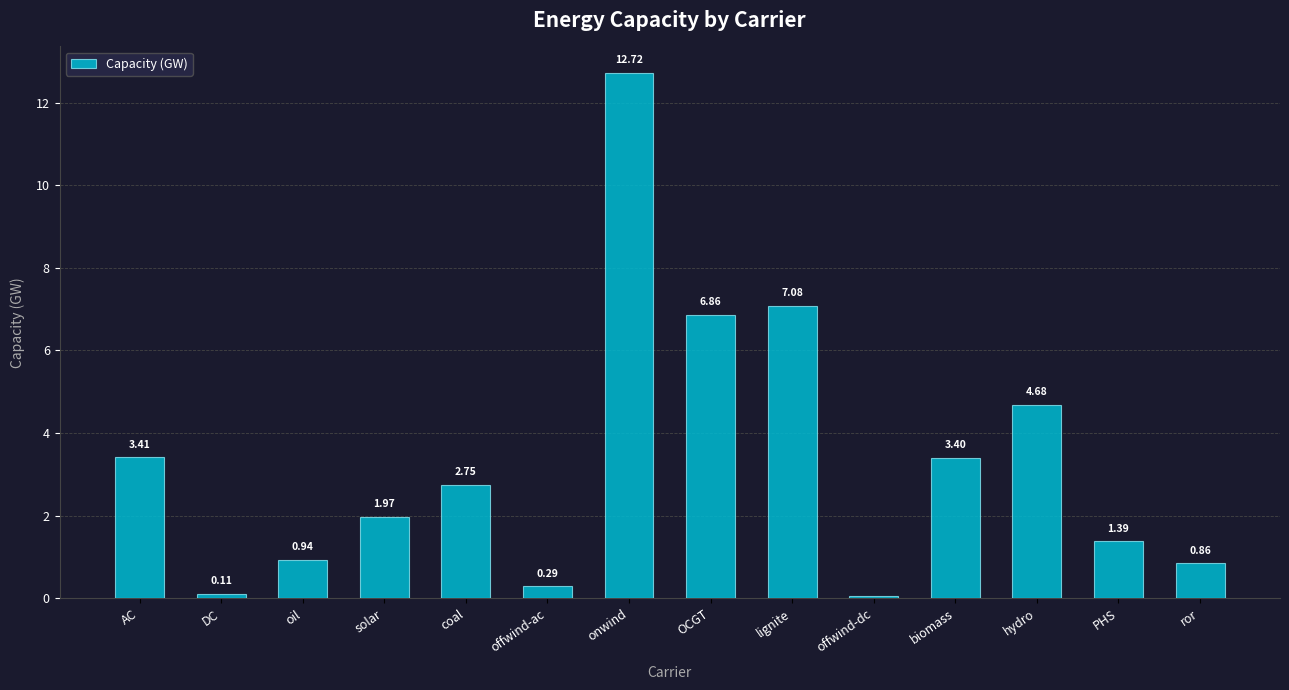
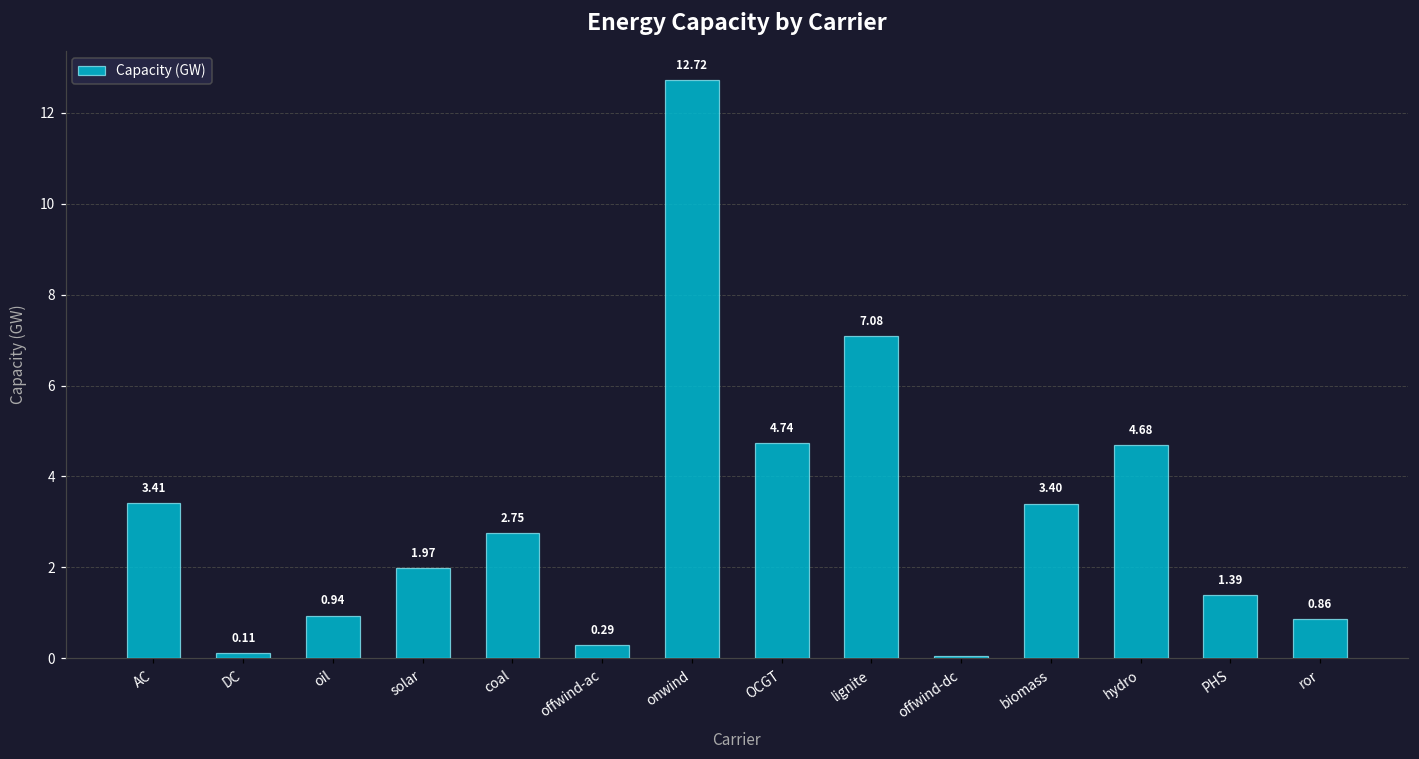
OCGT: 6.86 -> 4.74
